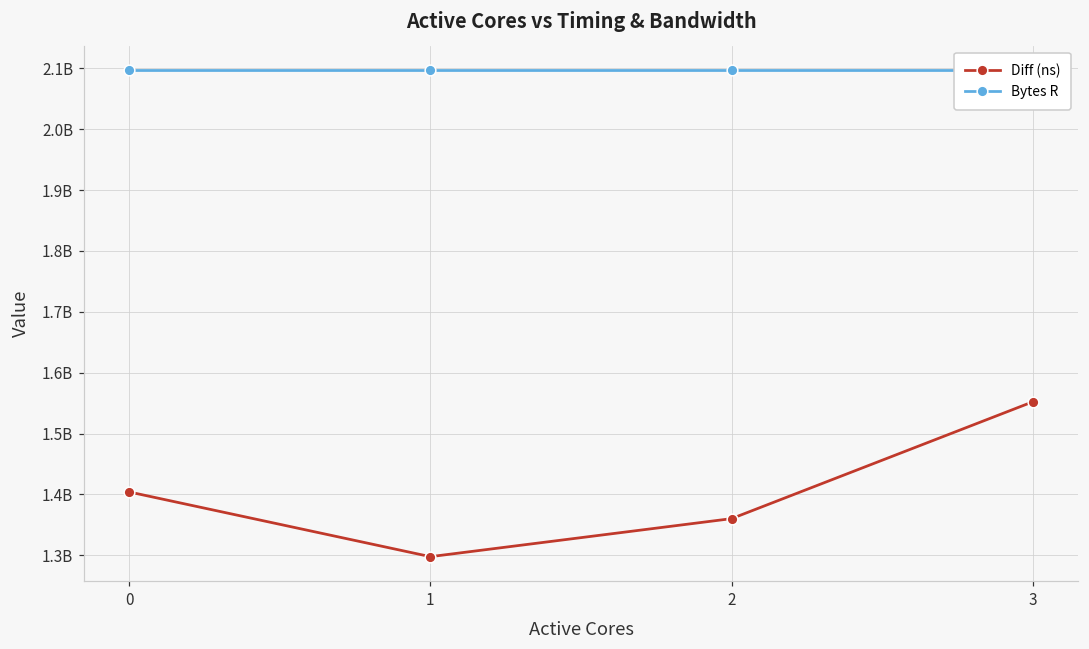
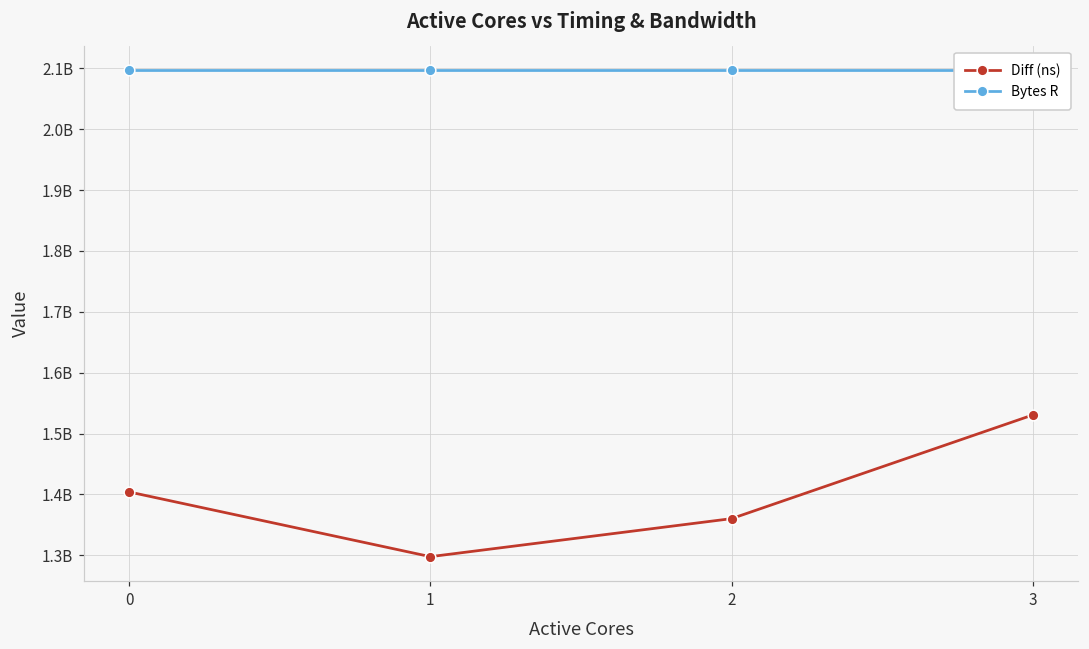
Diff (ns), 3: 1550000000 -> 1530000000
